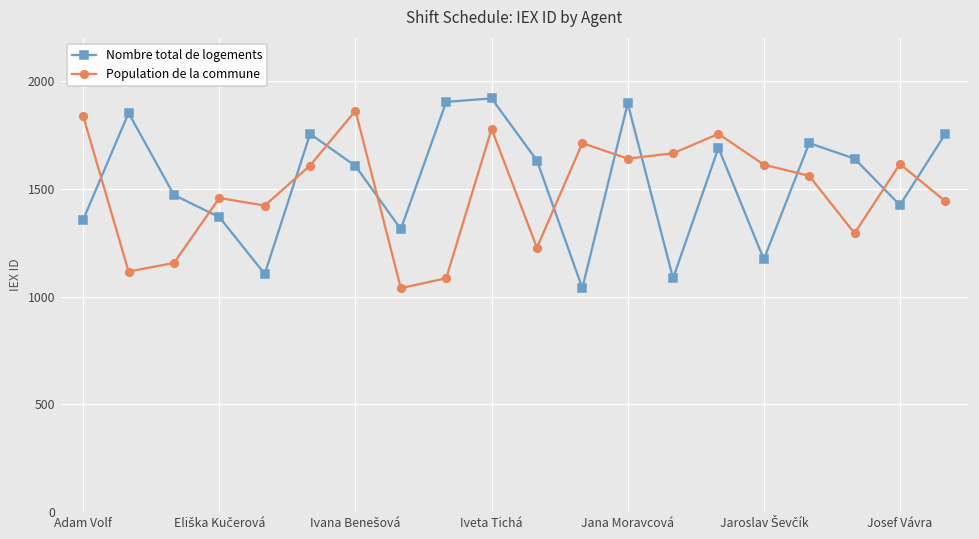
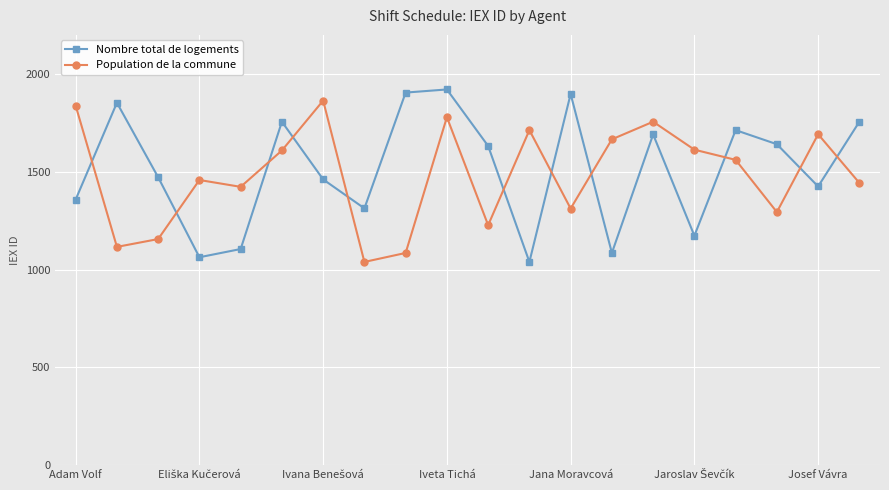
Nombre total de logements, Eliška Kučerová: 1370 -> 1060
Nombre total de logements, Ivana Benešová: 1610 -> 1460
Population de la commune, Jana Moravcová: 1640 -> 1310
Population de la commune, Josef Vávra: 1620 -> 1690
